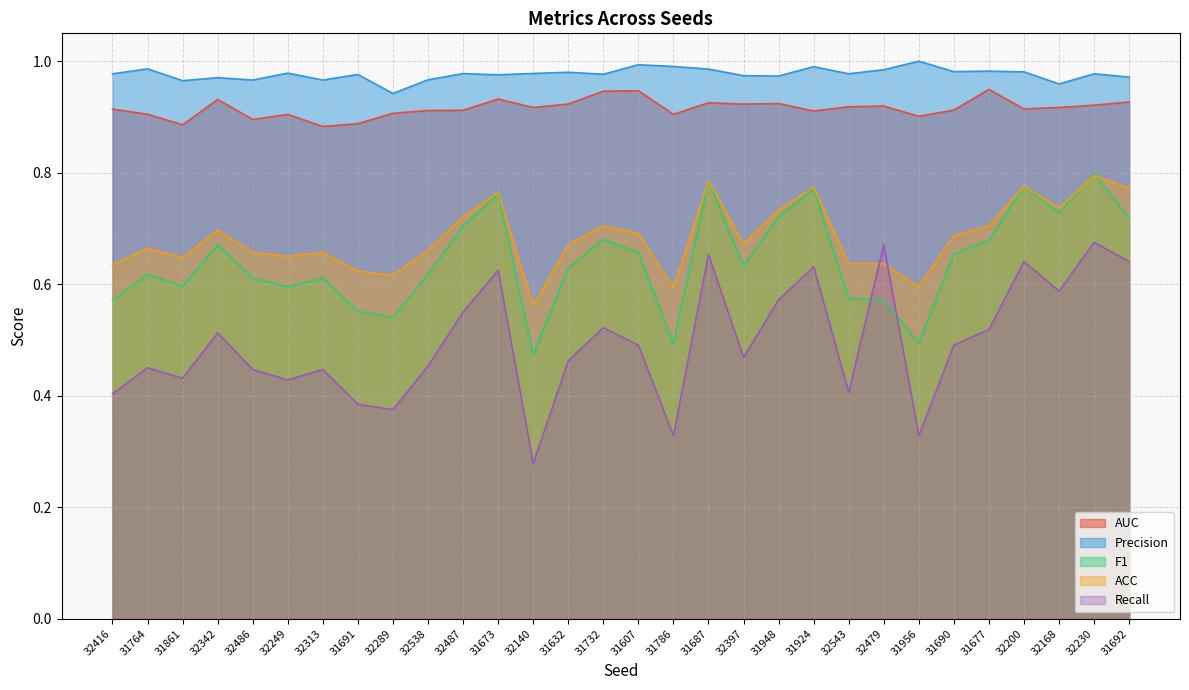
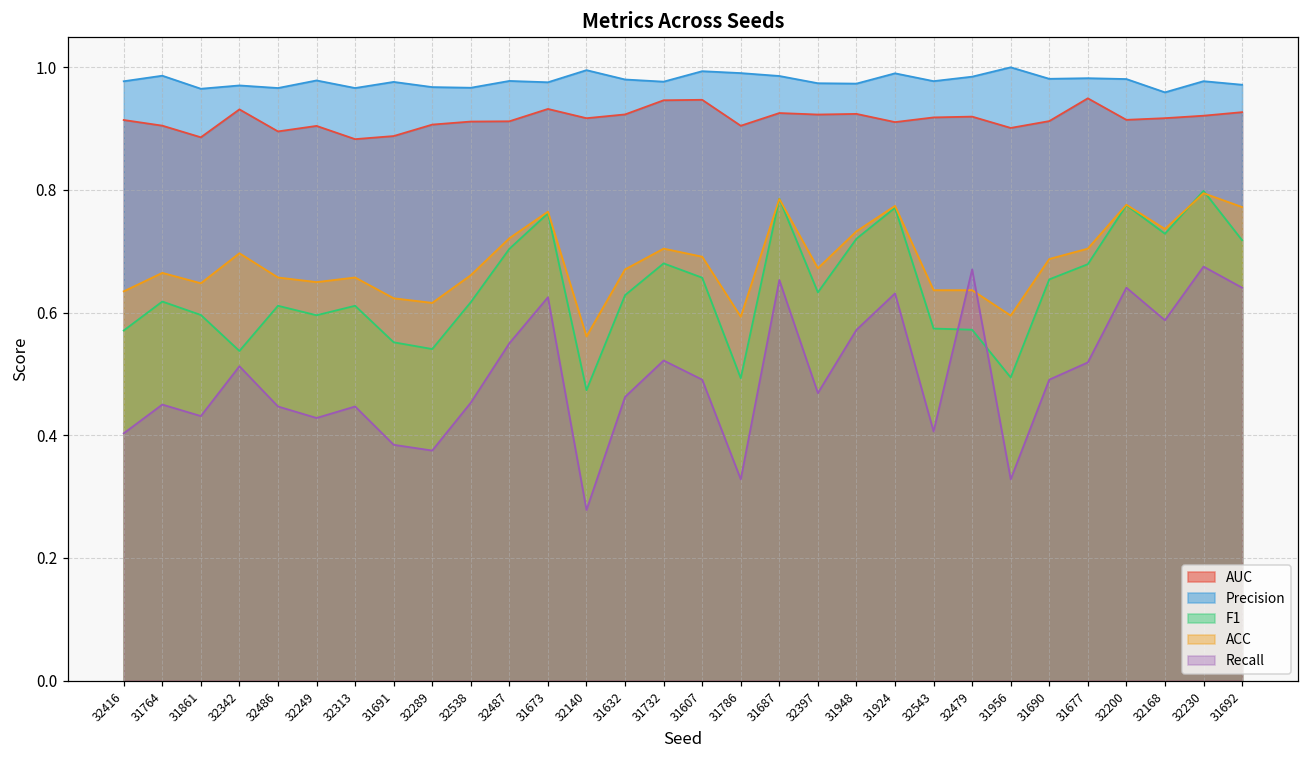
F1, 32342: 0.67 -> 0.54
Precision, 32289: 0.94 -> 0.97
Precision, 32140: 0.98 -> 1.00
